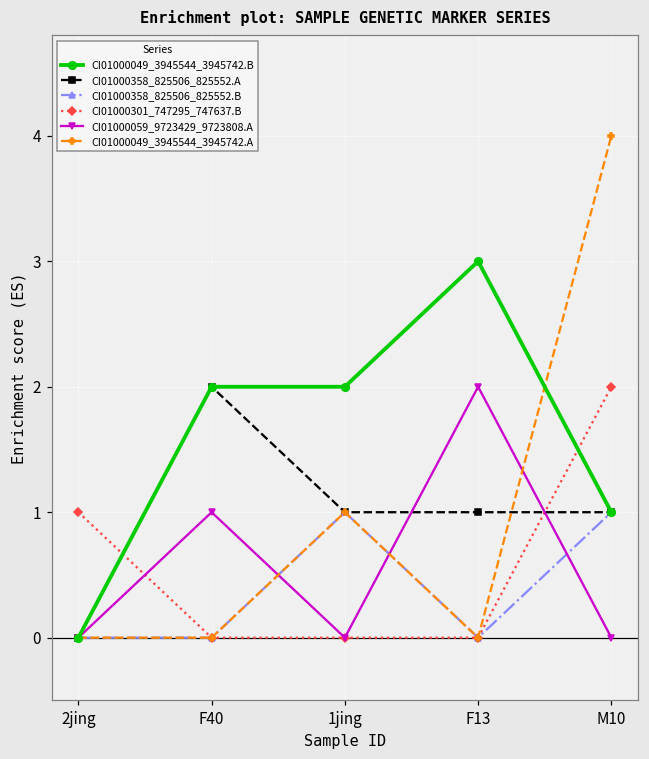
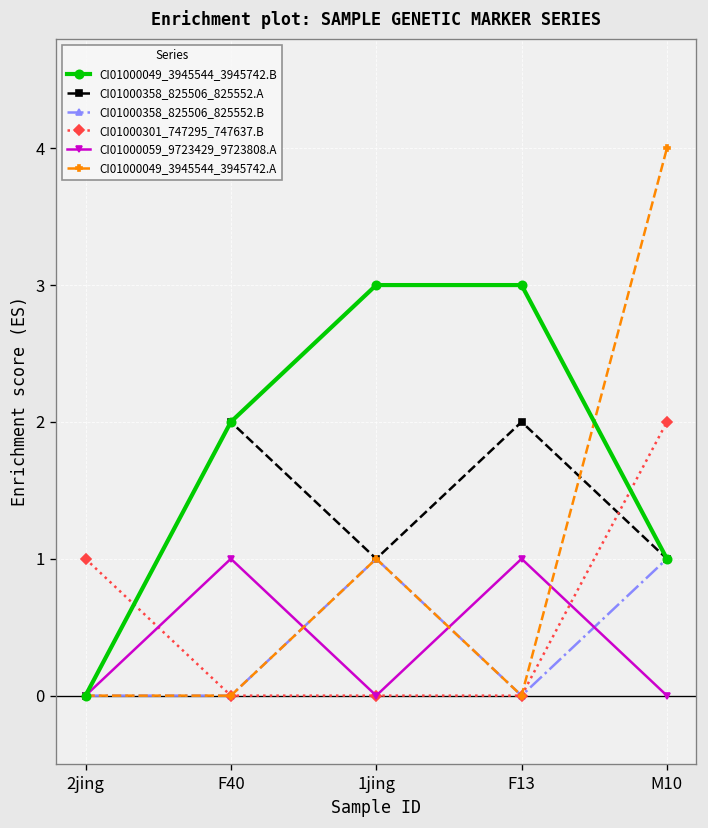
CI01000049_3945544_3945742.B, 1jing: 2 -> 3
CI01000358_825506_825552.A, F13: 1 -> 2
CI01000059_9723429_9723808.A, F13: 2 -> 1
